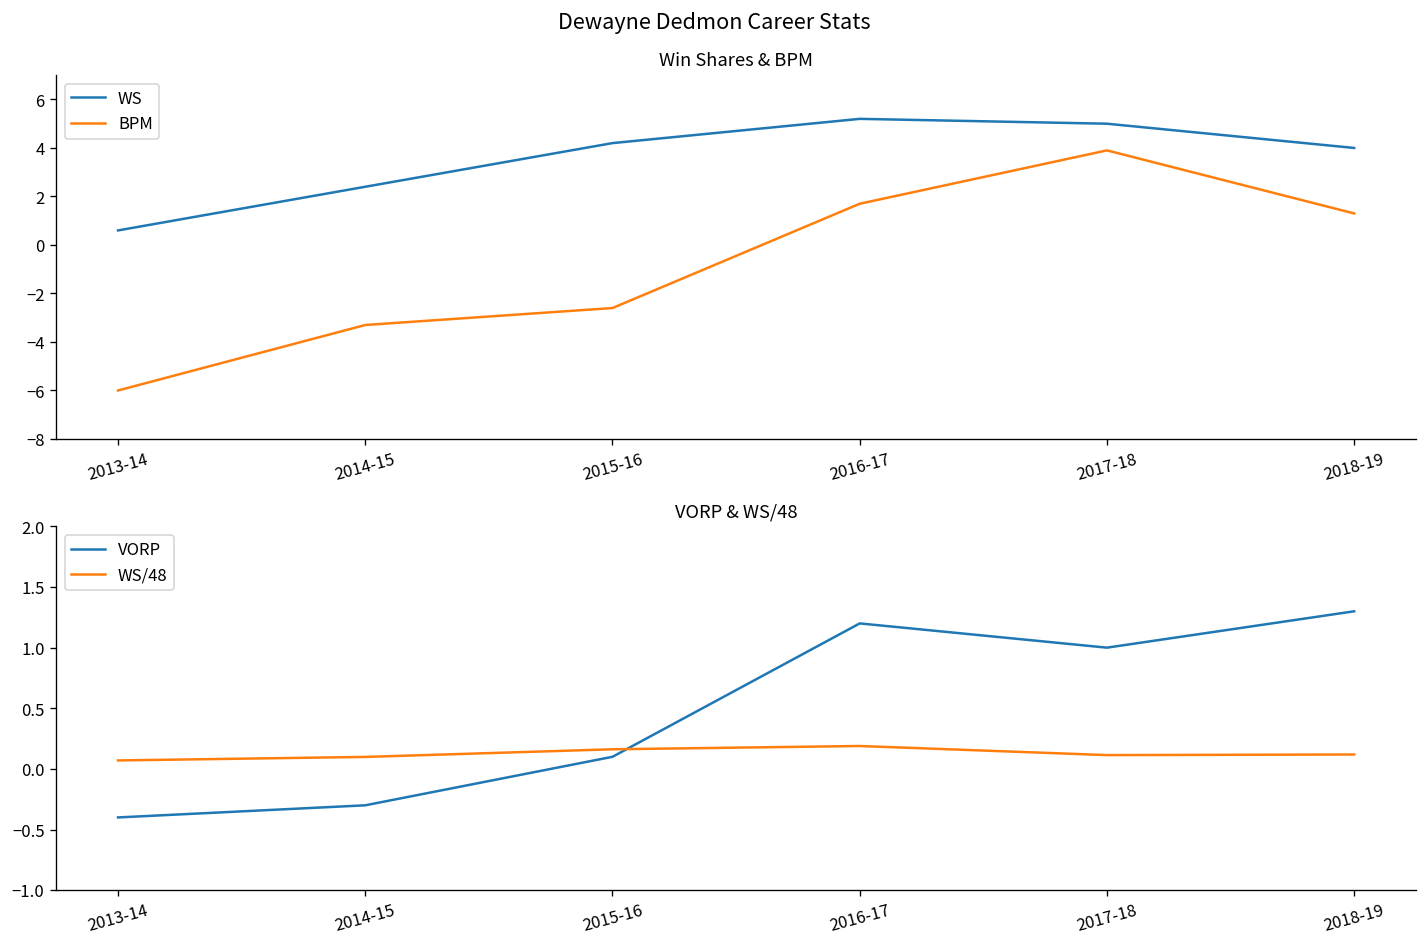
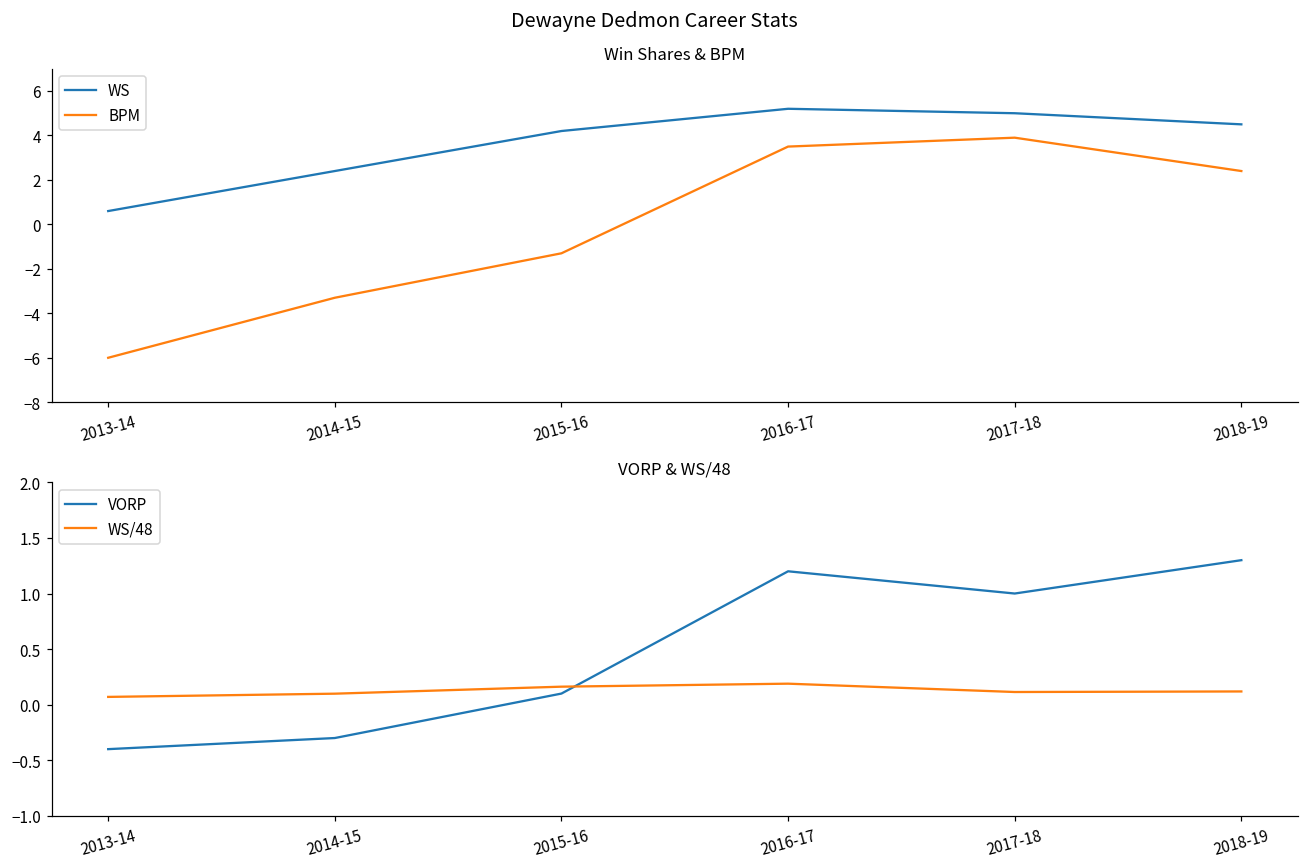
Win Shares & BPM, BPM, 2015-16: -2.6 -> -1.3
Win Shares & BPM, BPM, 2016-17: 1.7 -> 3.5
Win Shares & BPM, WS, 2018-19: 4.0 -> 4.5
Win Shares & BPM, BPM, 2018-19: 1.3 -> 2.4
